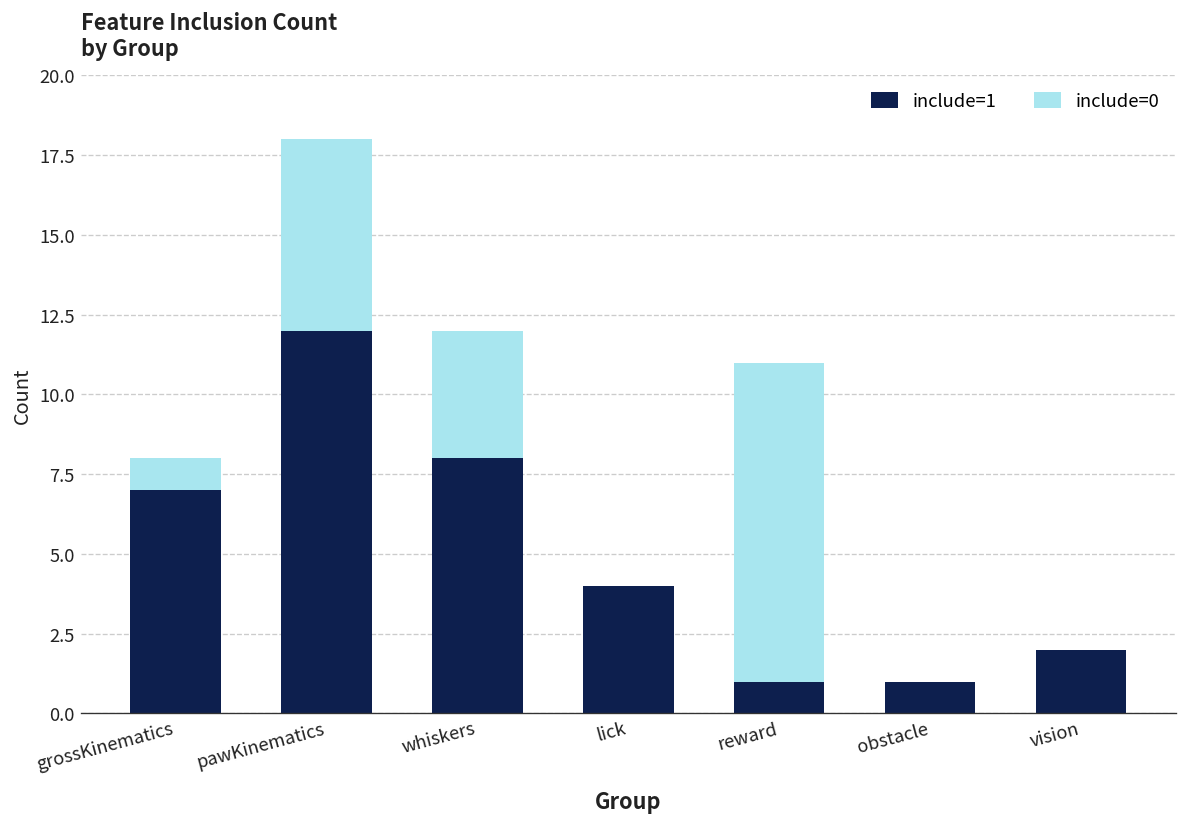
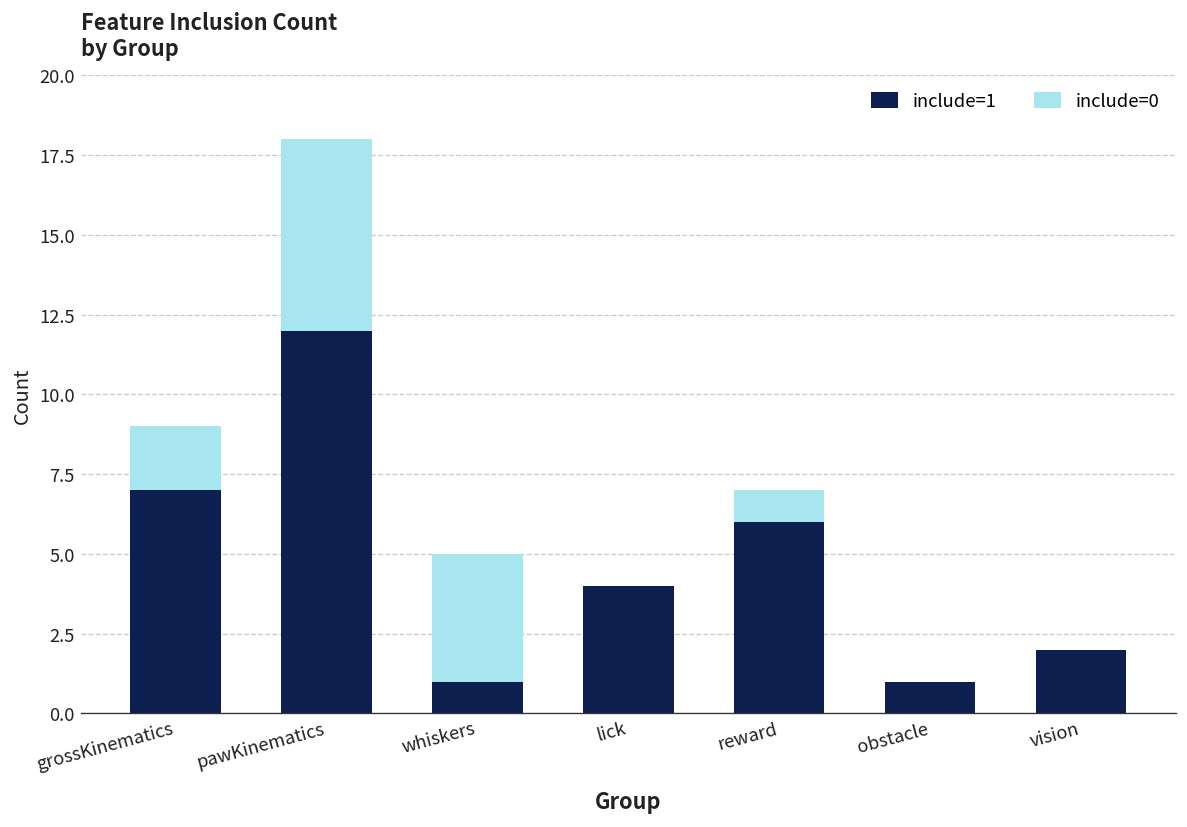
include=0, grossKinematics: 1 -> 2
include=1, whiskers: 8 -> 1
include=1, reward: 1 -> 6
include=0, reward: 10 -> 1
